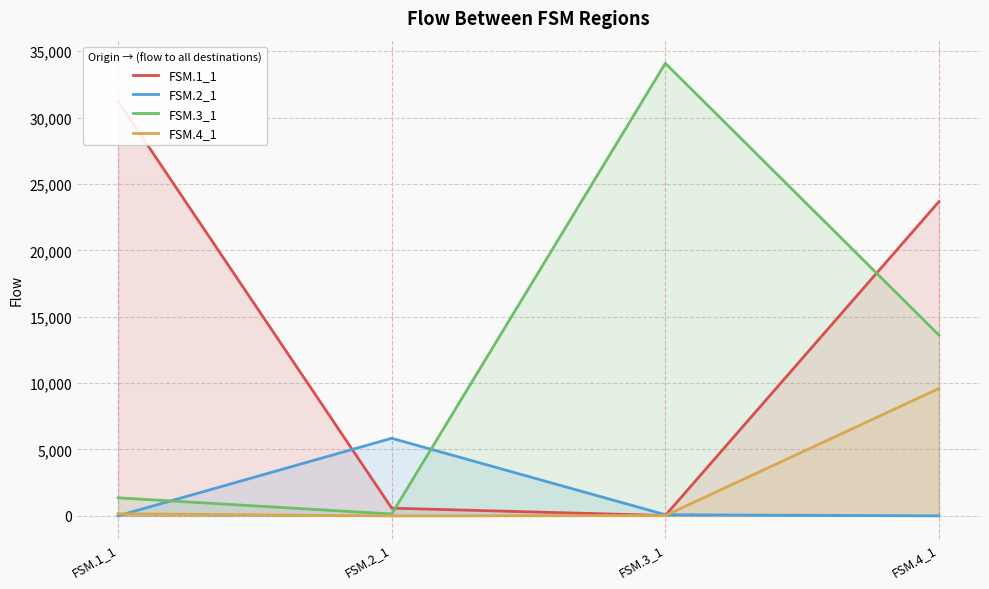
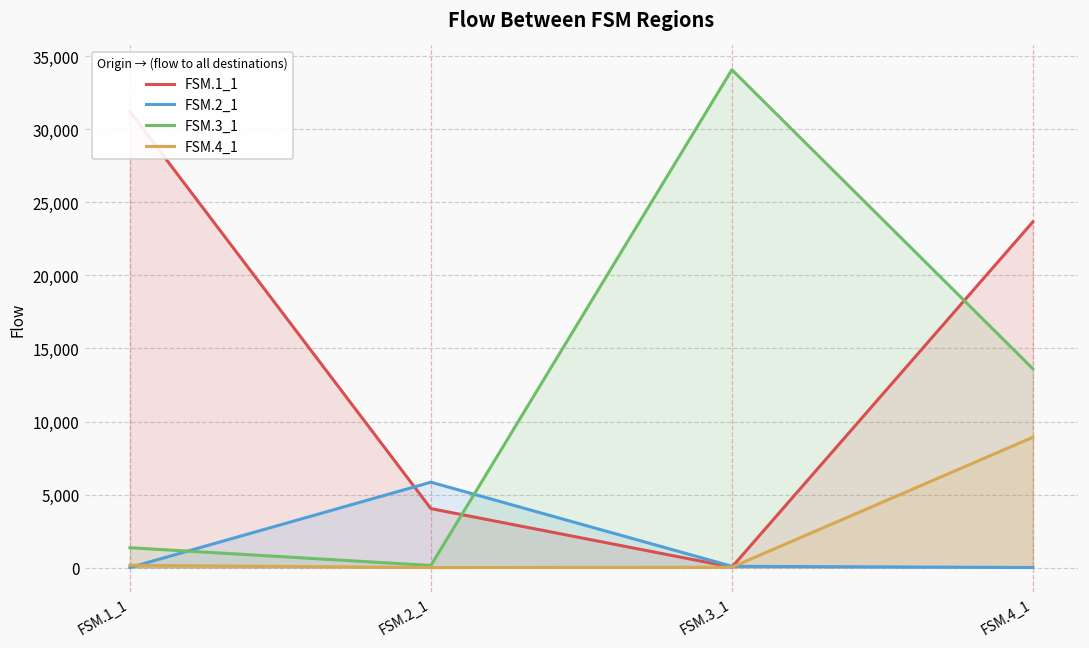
FSM.1_1, FSM.2_1: 600 -> 4,000
FSM.4_1, FSM.4_1: 9,600 -> 8,900
